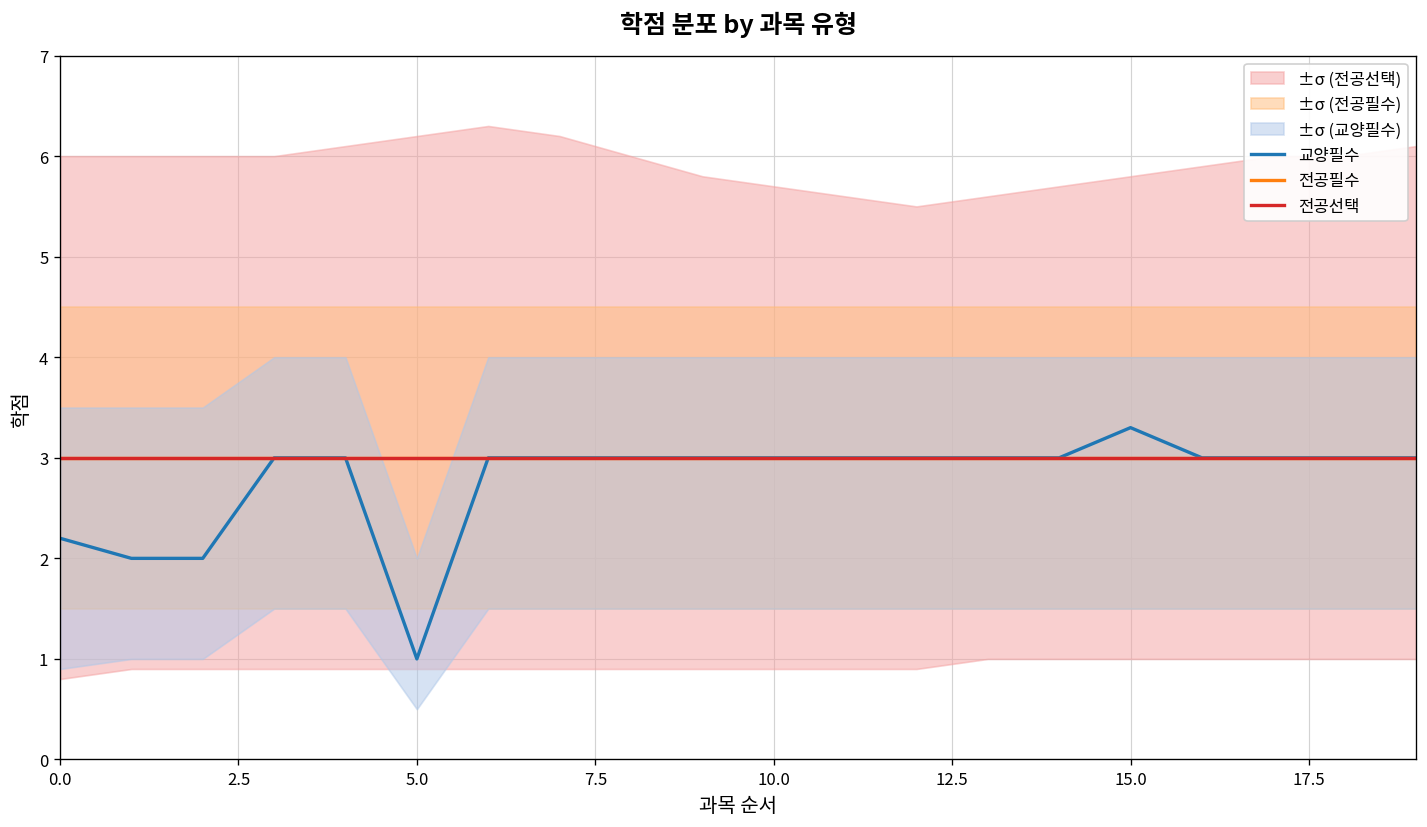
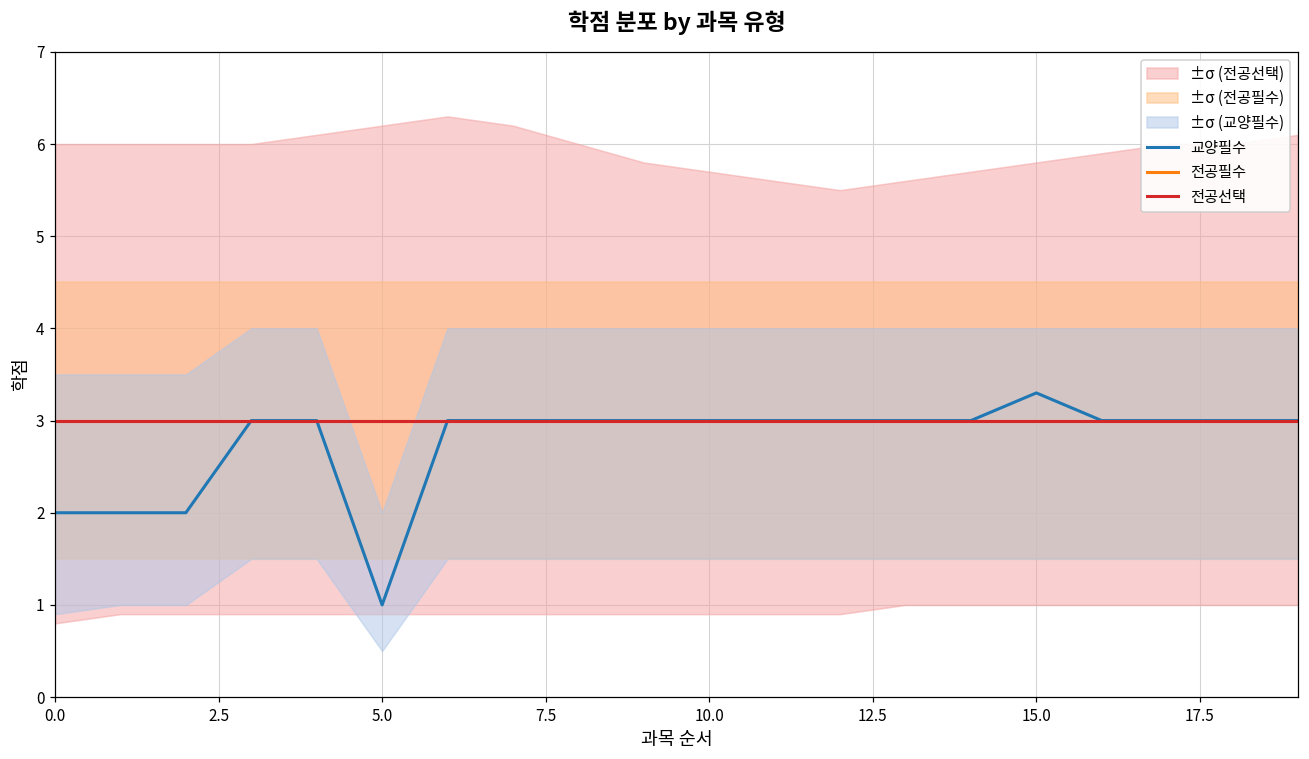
교양필수, 0.0: 2.2 -> 2.0
